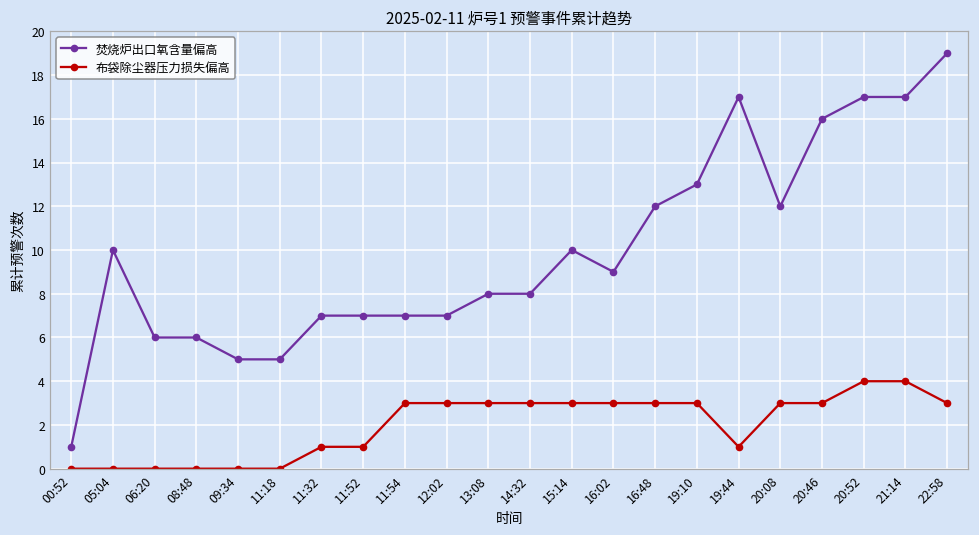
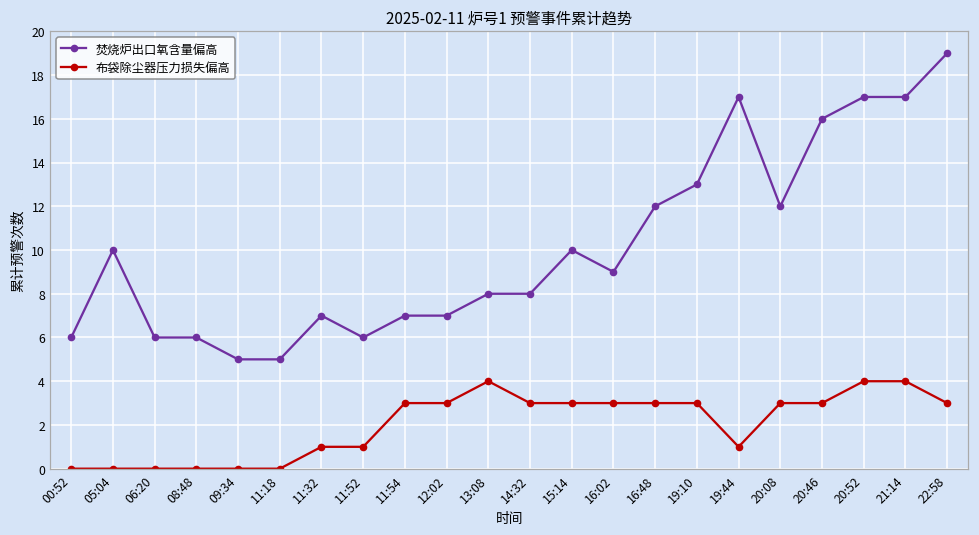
焚烧炉出口氧含量偏高, 00:52: 1 -> 6
焚烧炉出口氧含量偏高, 11:52: 7 -> 6
布袋除尘器压力损失偏高, 13:08: 3 -> 4
